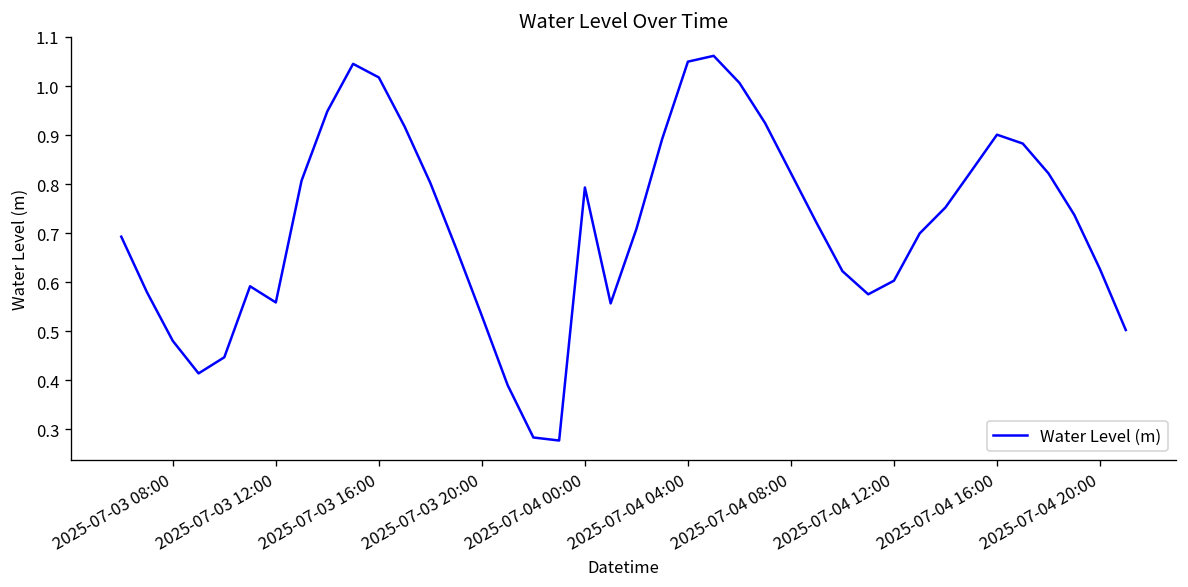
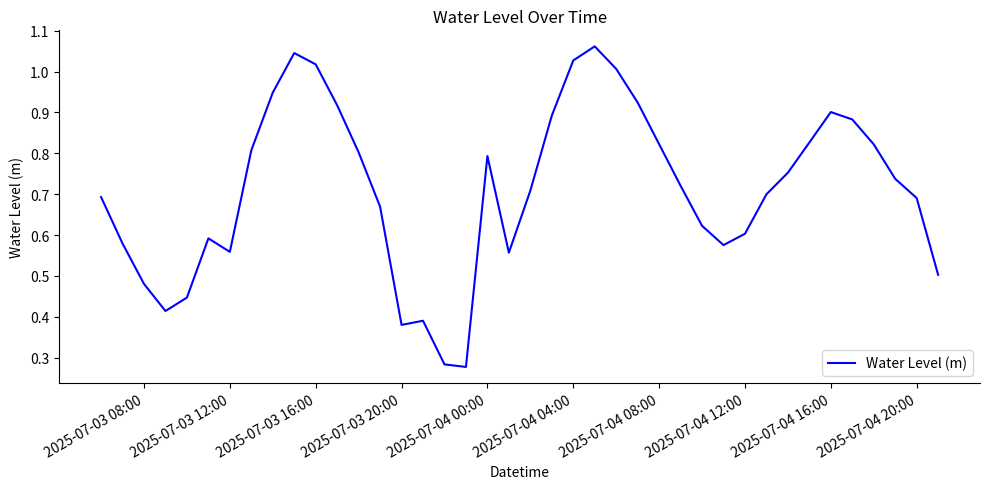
2025-07-03 20:00: 0.53 -> 0.38
2025-07-04 04:00: 1.05 -> 1.03
2025-07-04 20:00: 0.63 -> 0.69
